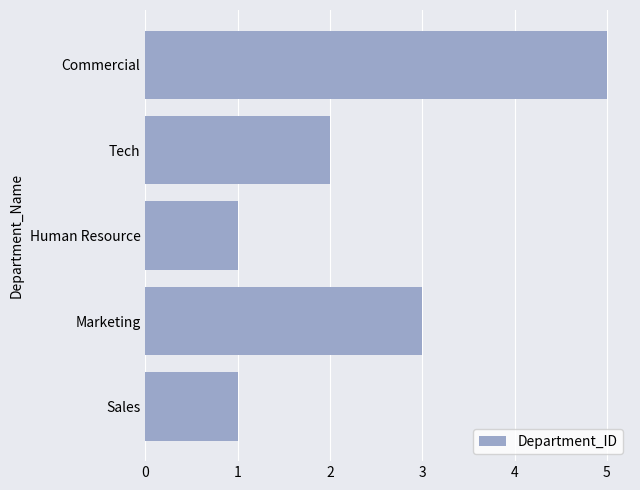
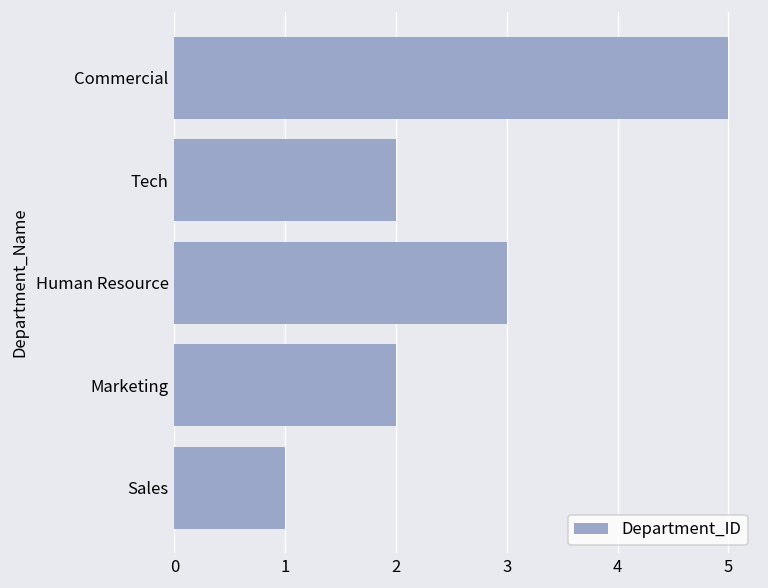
Human Resource: 1 -> 3
Marketing: 3 -> 2
